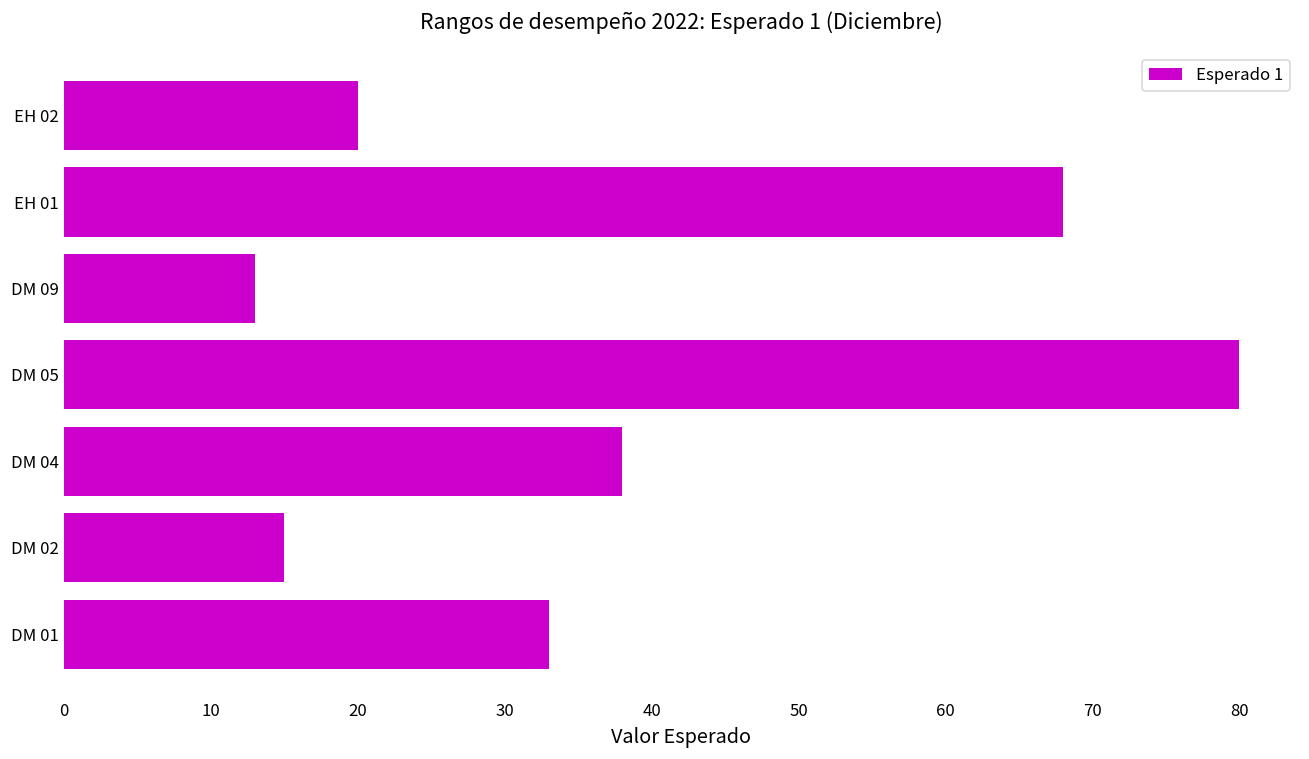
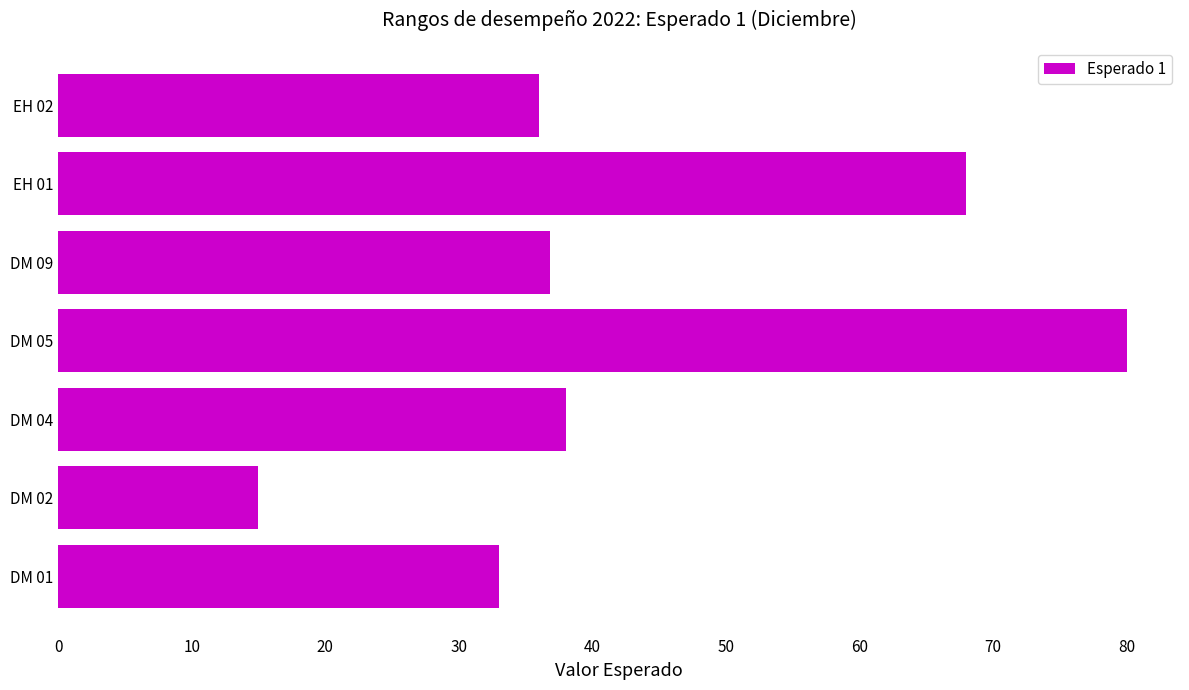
EH 02: 20 -> 36
DM 09: 13.0 -> 36.8
